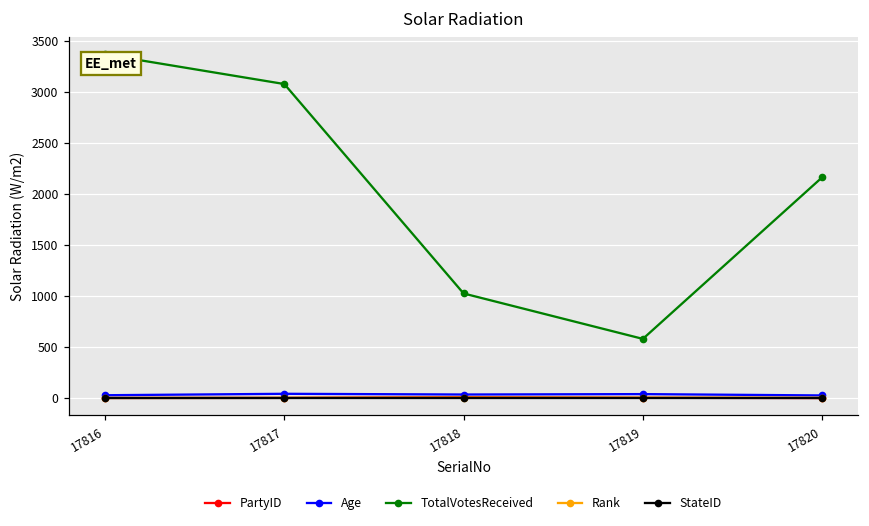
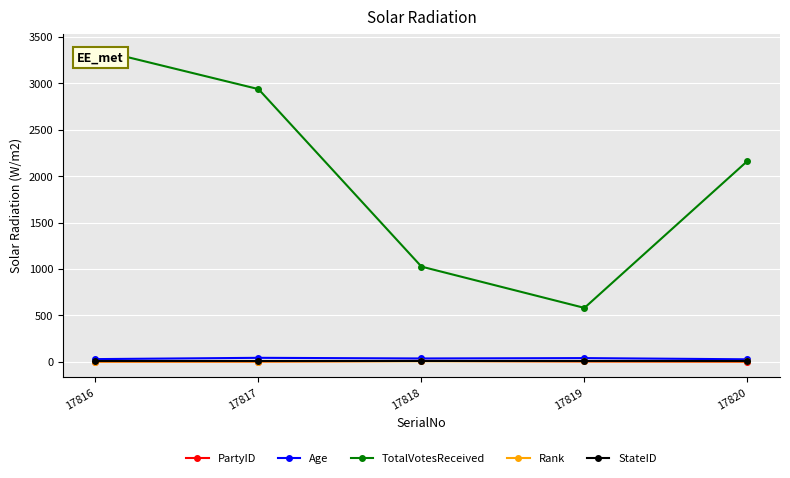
TotalVotesReceived, 17817: 3100 -> 2900
